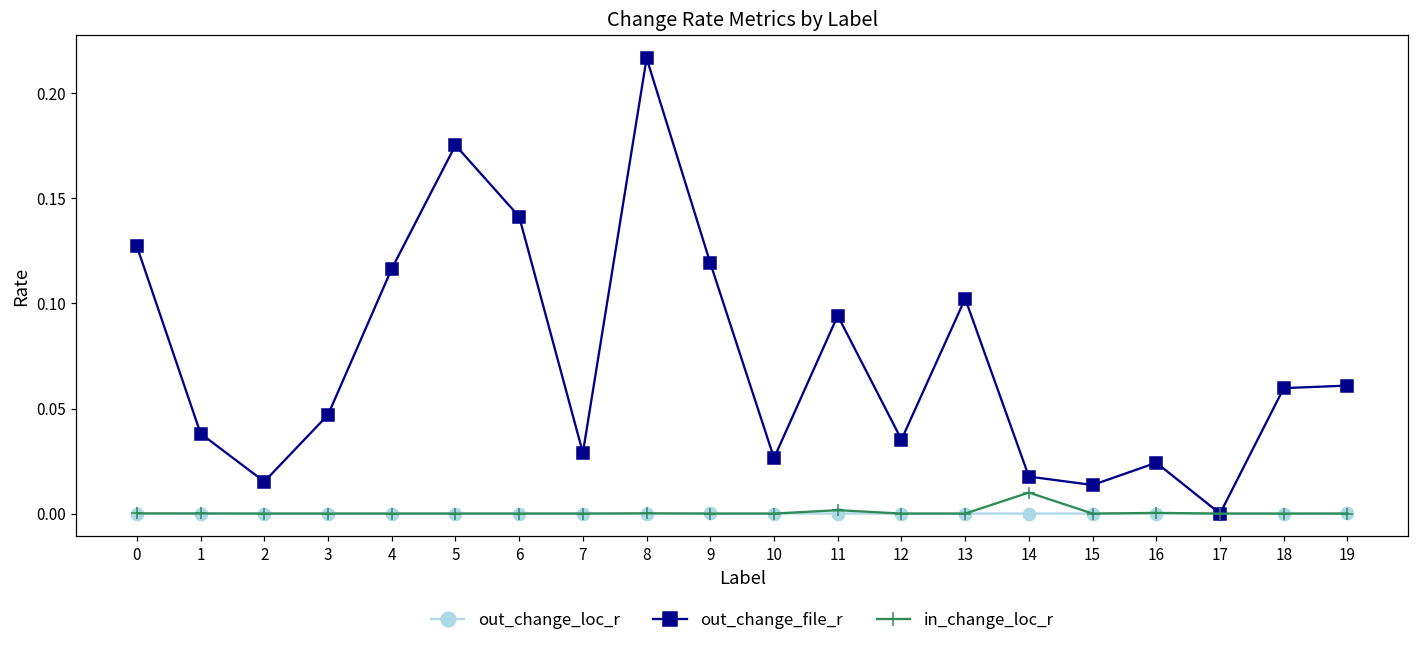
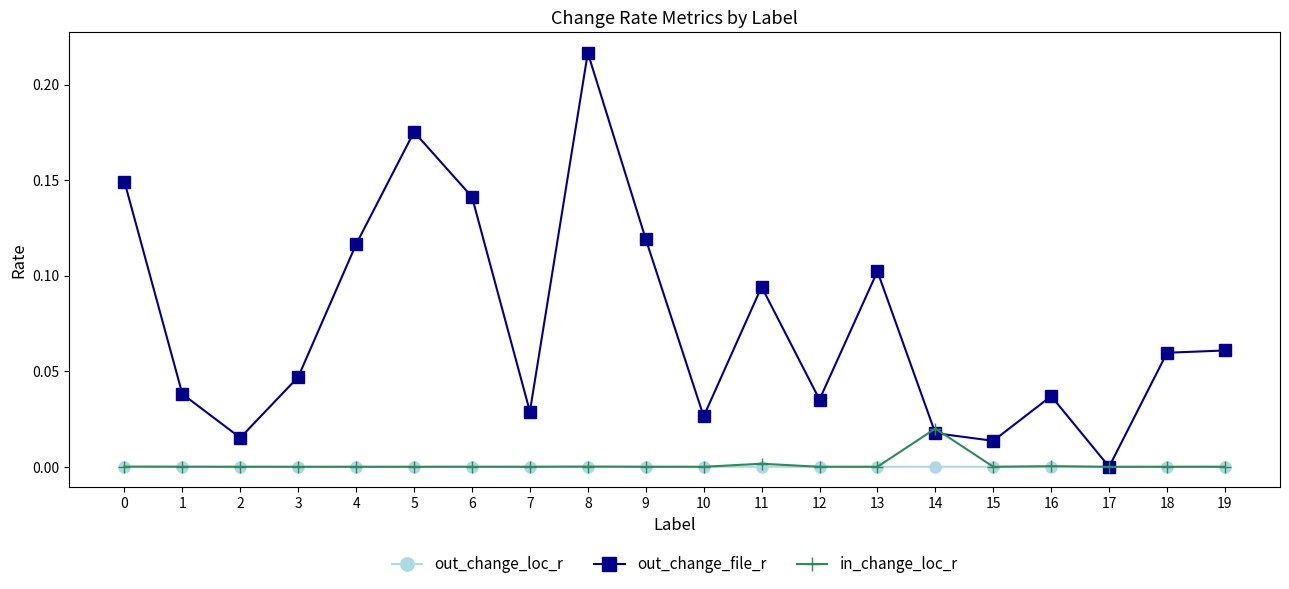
out_change_file_r, 0: 0.127 -> 0.149
in_change_loc_r, 14: 0.01 -> 0.02
out_change_file_r, 16: 0.024 -> 0.037
